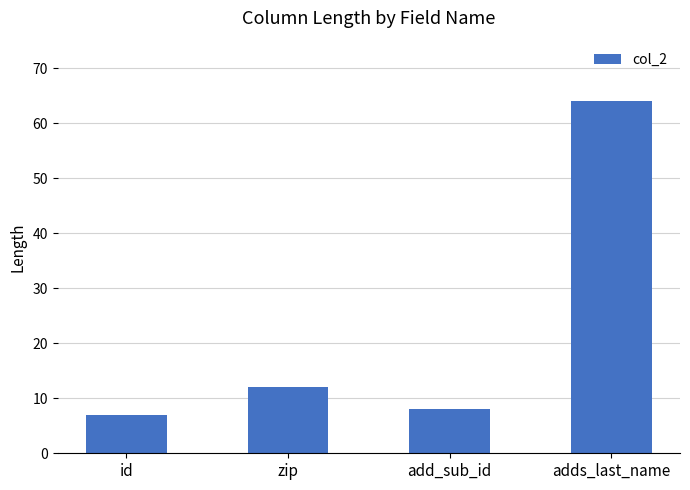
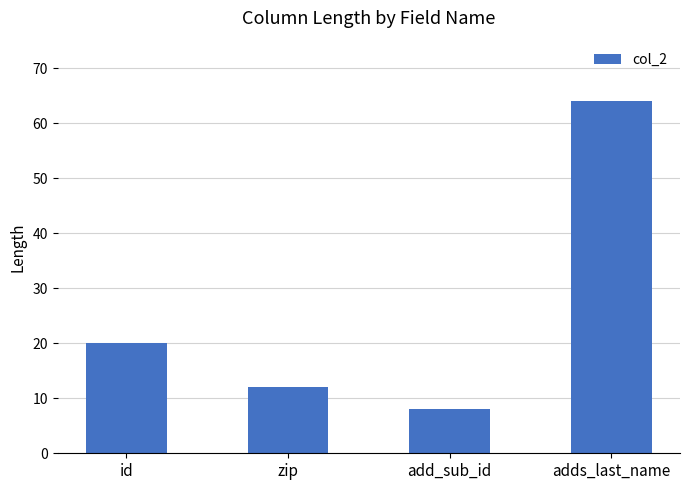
id: 7 -> 20
